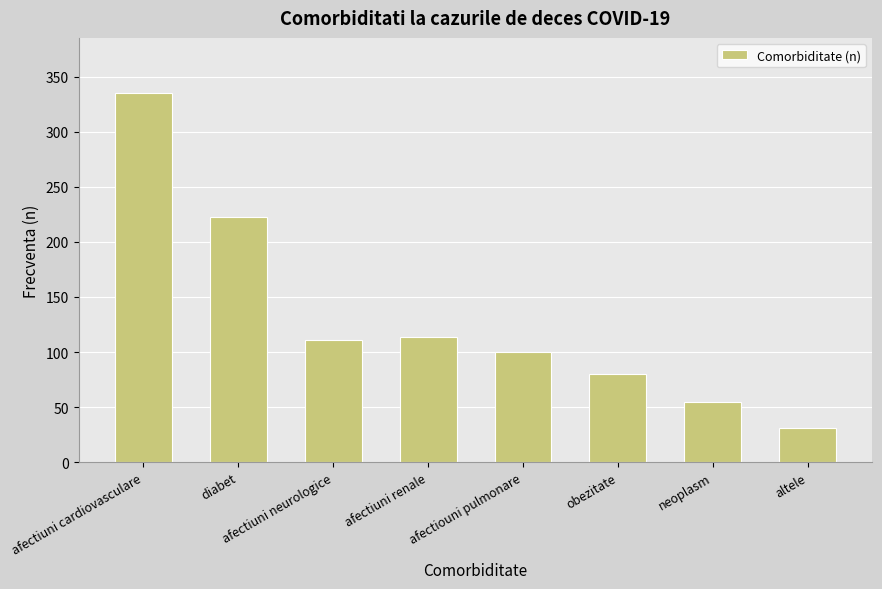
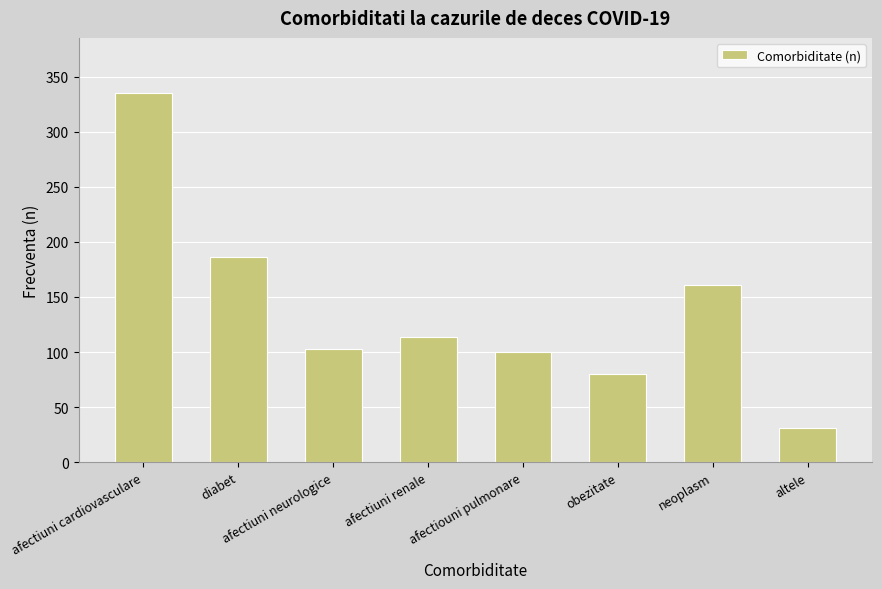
diabet: 223 -> 186
afectiuni neurologice: 111 -> 103
neoplasm: 55 -> 161
